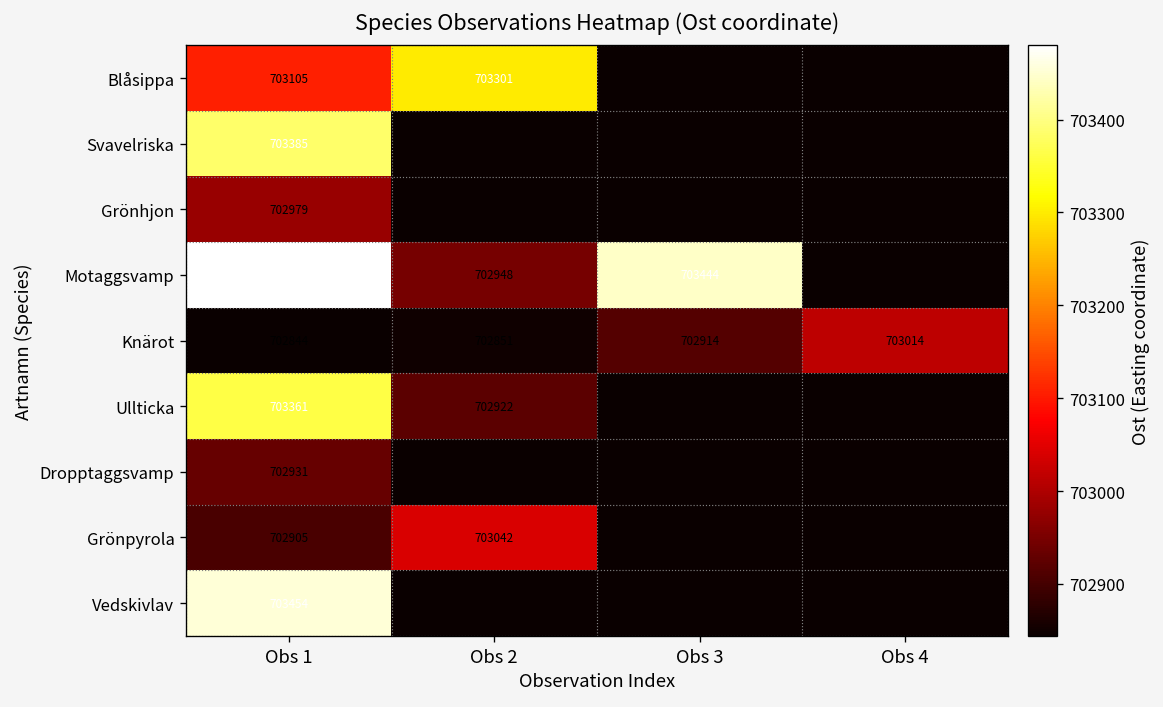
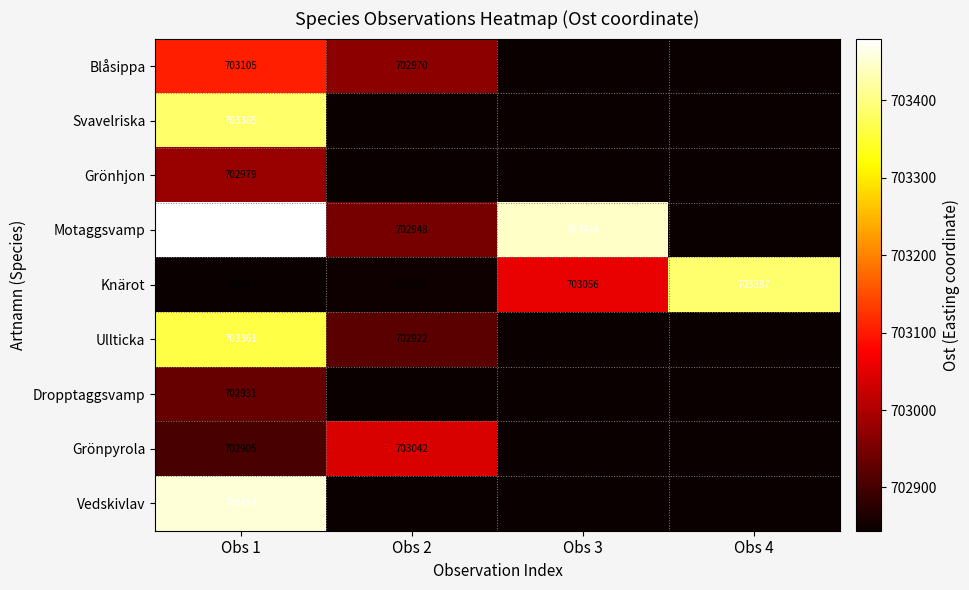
Blåsippa, Obs 2: 703301 -> 702970
Knärot, Obs 3: 702914 -> 703056
Knärot, Obs 4: 703014 -> 703387
